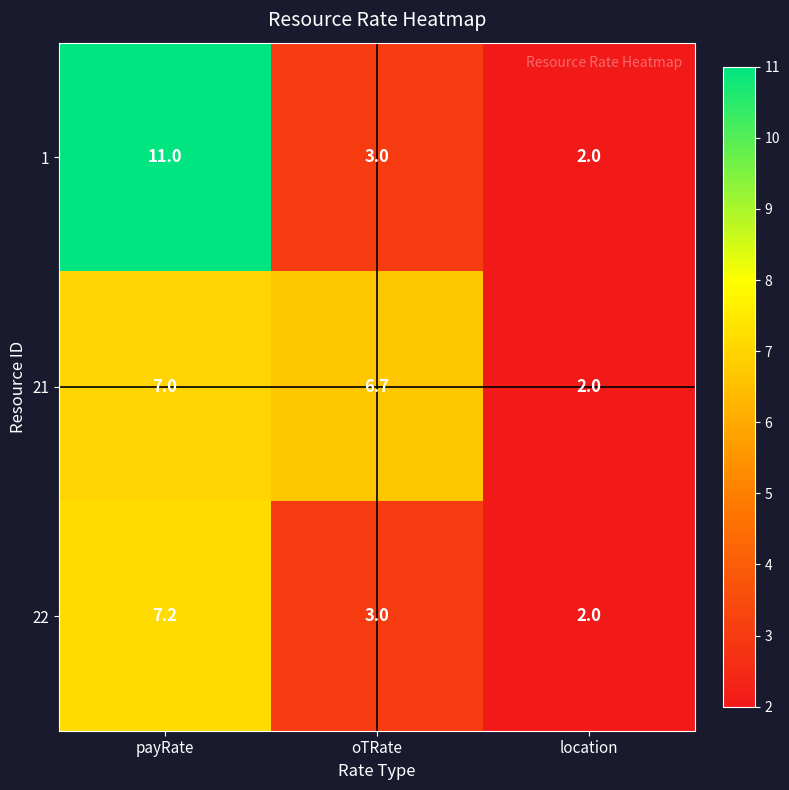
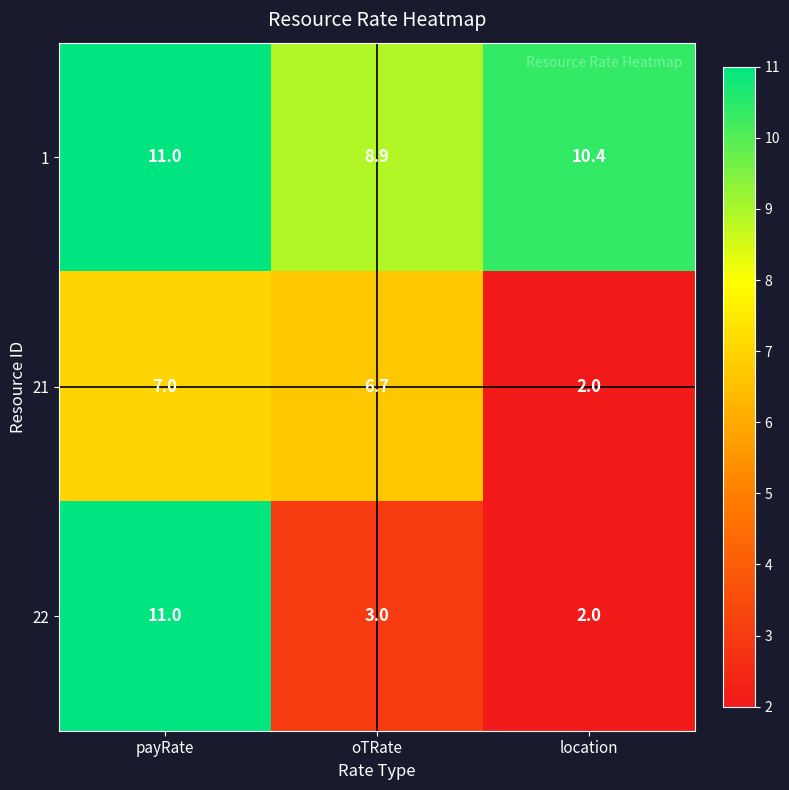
1, oTRate: 3.0 -> 8.9
1, location: 2.0 -> 10.4
22, payRate: 7.2 -> 11.0
